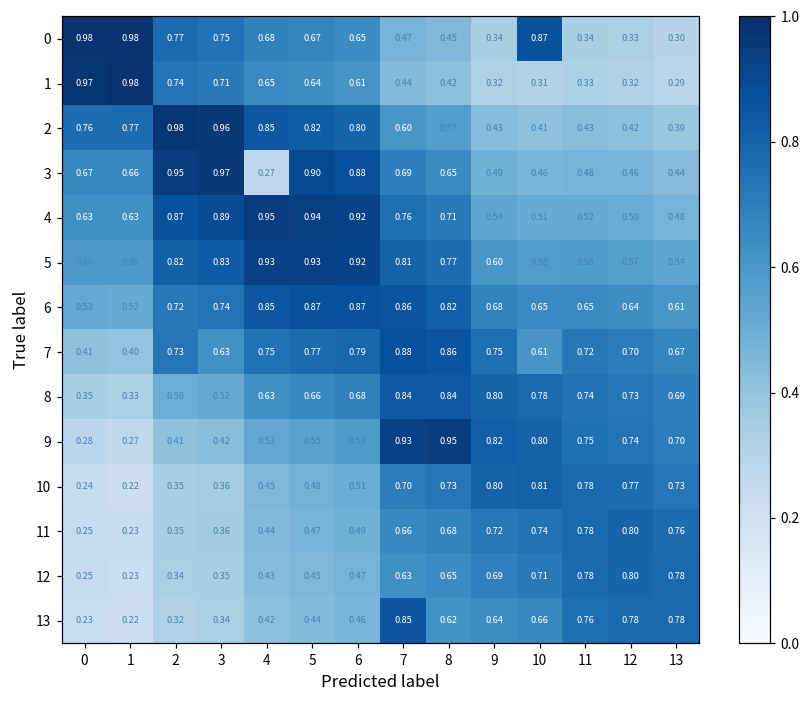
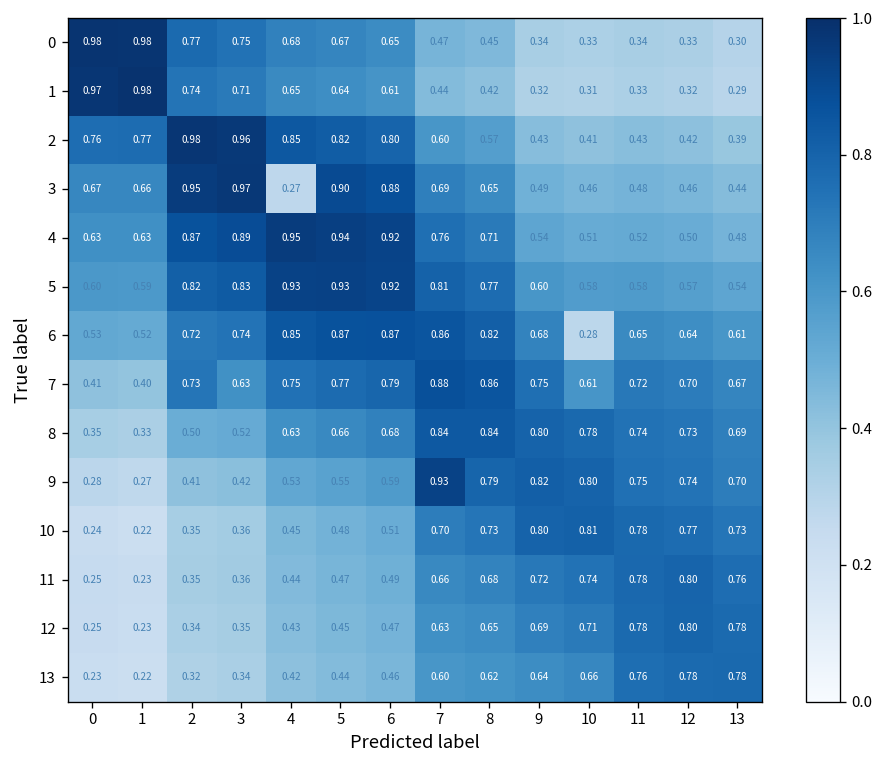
0, 10: 0.87 -> 0.33
6, 10: 0.65 -> 0.28
9, 8: 0.95 -> 0.79
13, 7: 0.85 -> 0.60
